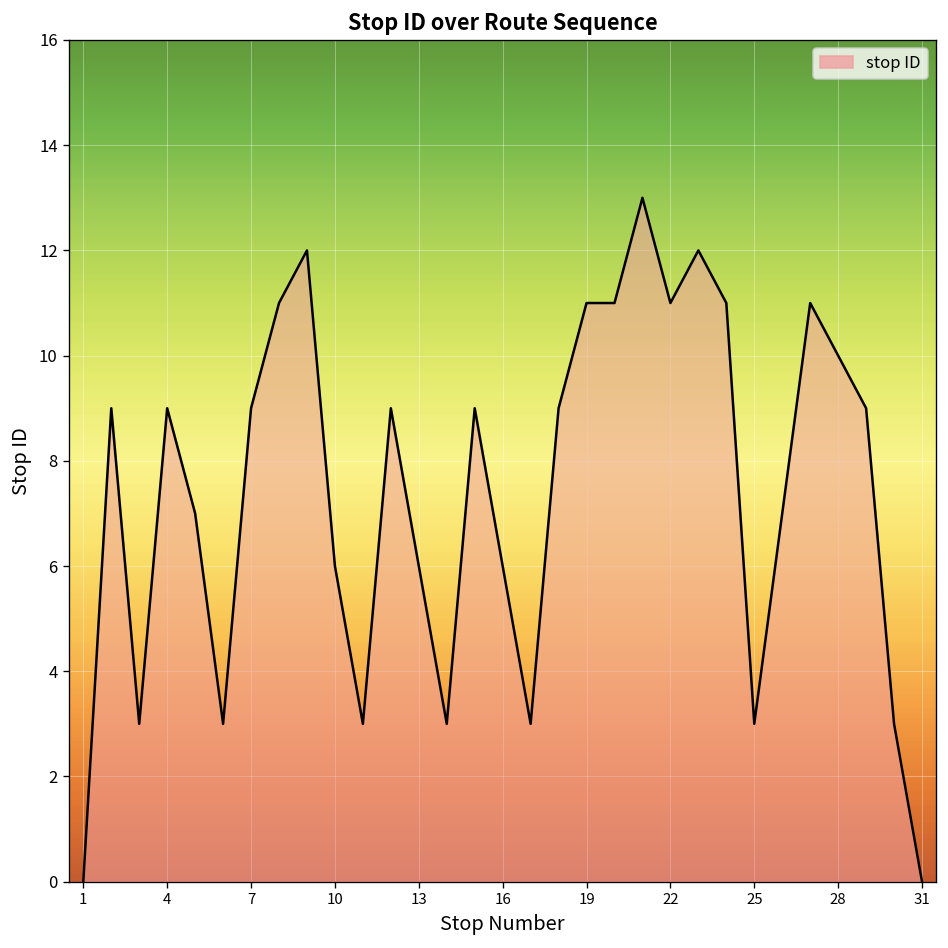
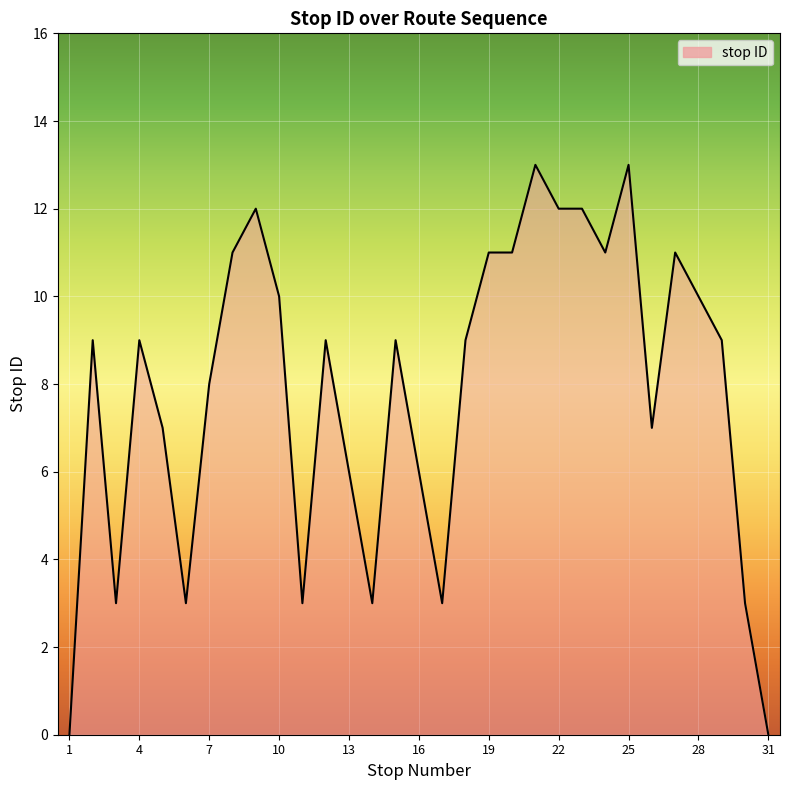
7: 9 -> 8
10: 6 -> 10
22: 11 -> 12
25: 3 -> 13
